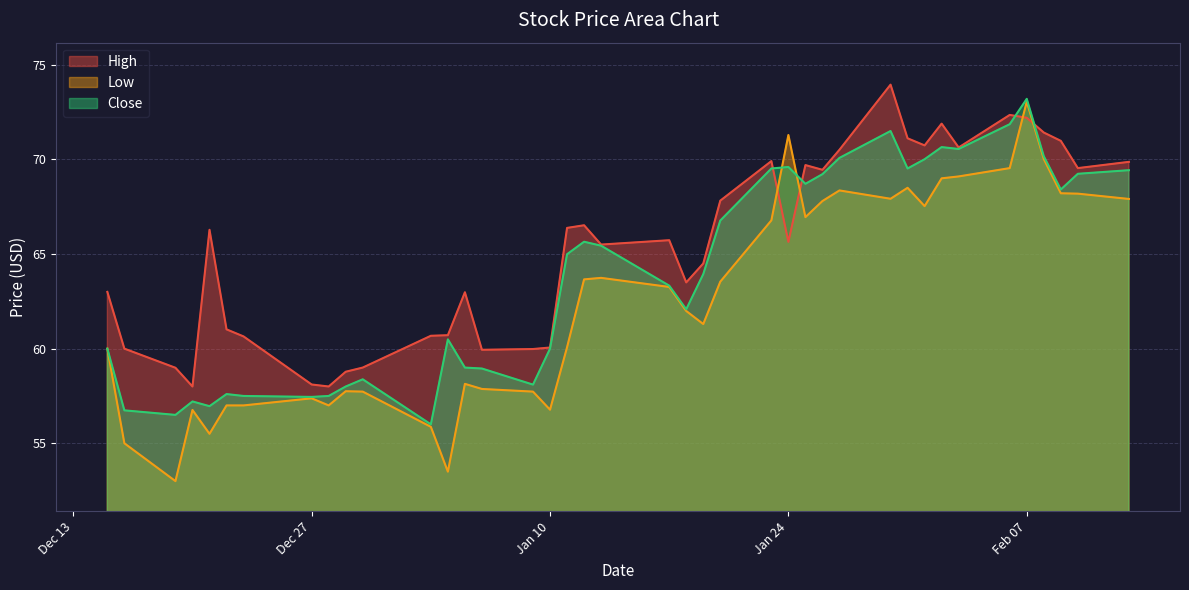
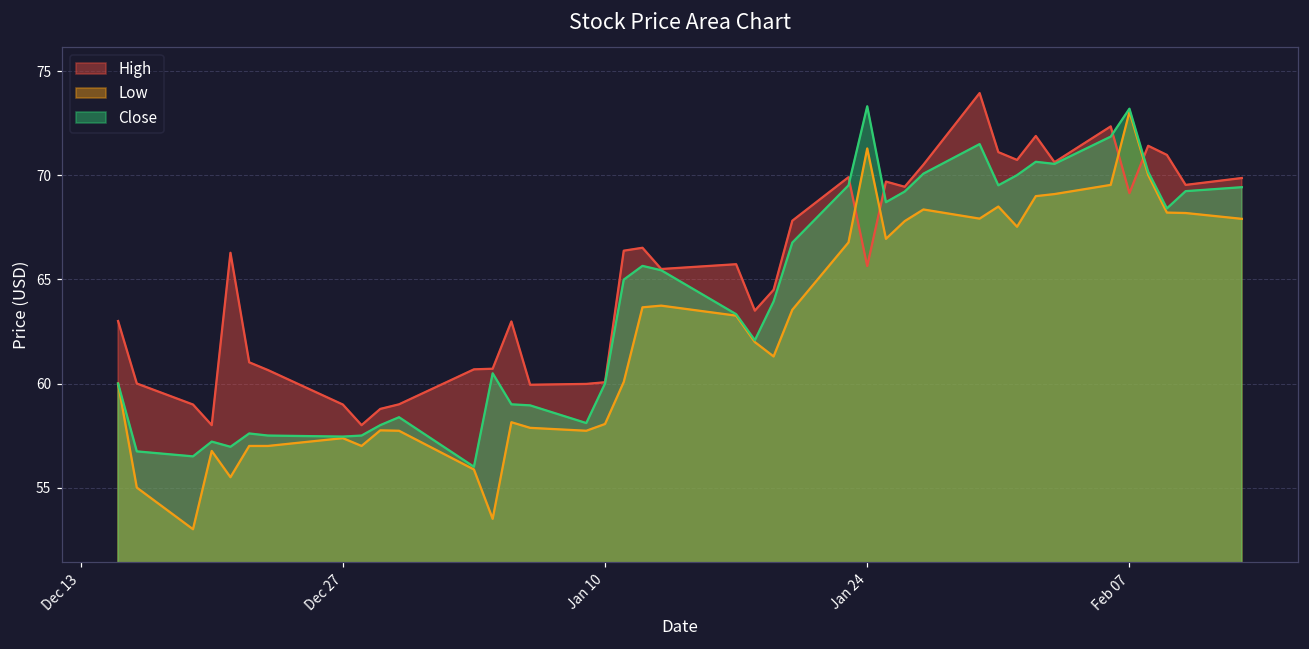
High, Dec 27: 58.1 -> 59.0
Low, Jan 10: 56.8 -> 58.1
Close, Jan 24: 69.6 -> 73.3
High, Feb 07: 72.2 -> 69.1
